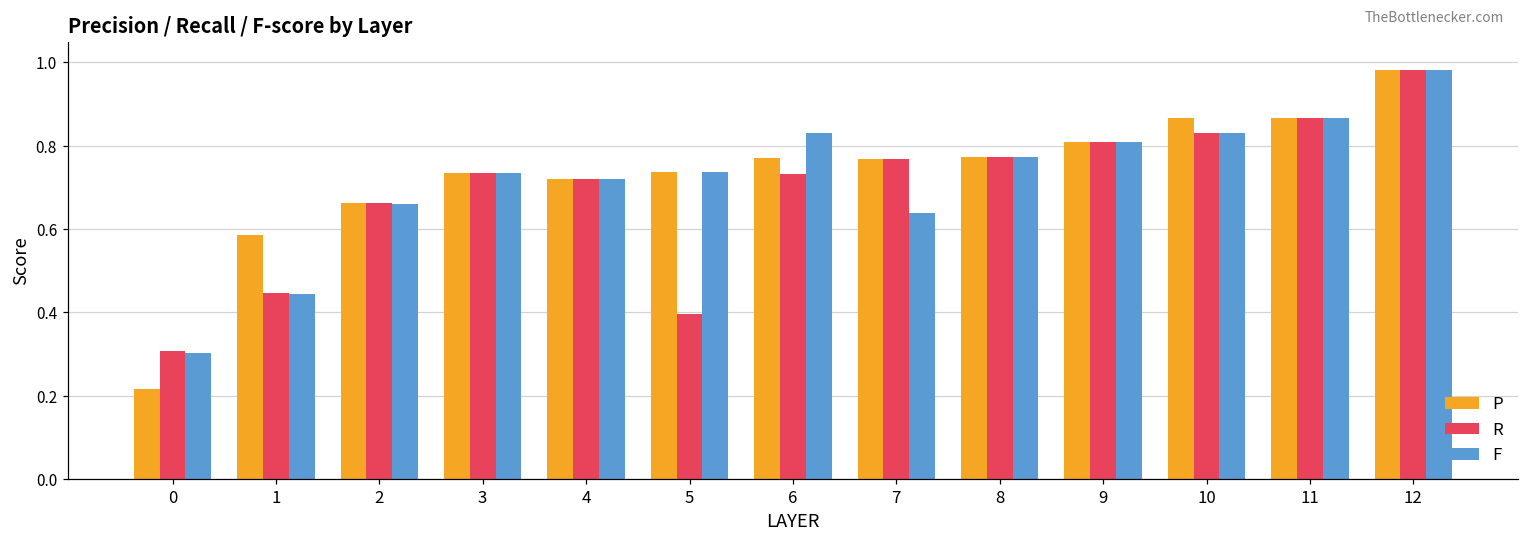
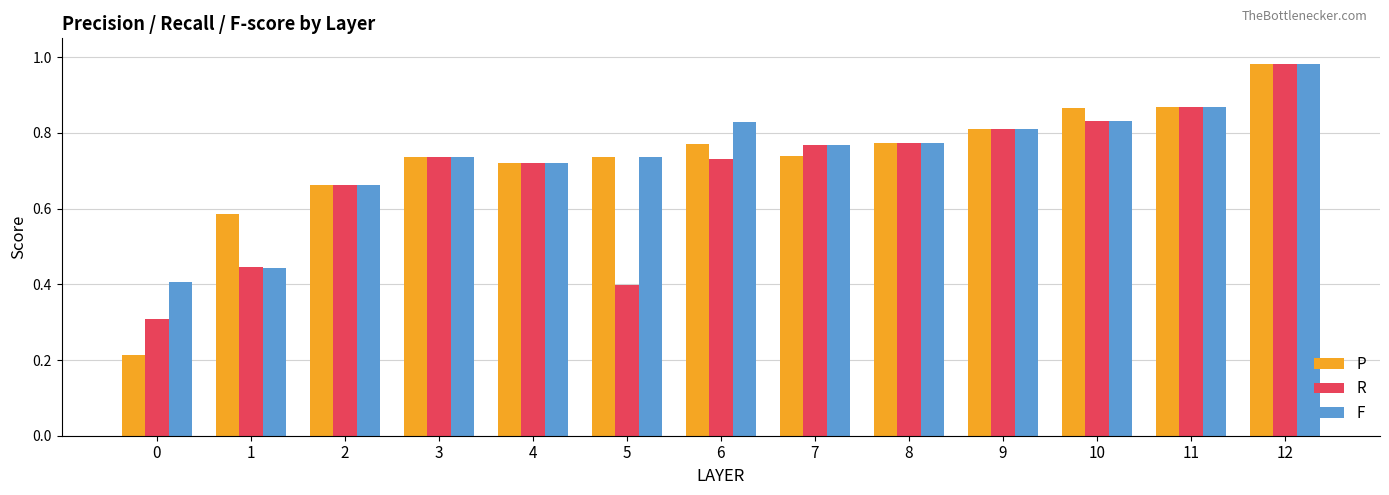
F, 0: 0.30 -> 0.41
P, 7: 0.77 -> 0.74
F, 7: 0.64 -> 0.77
